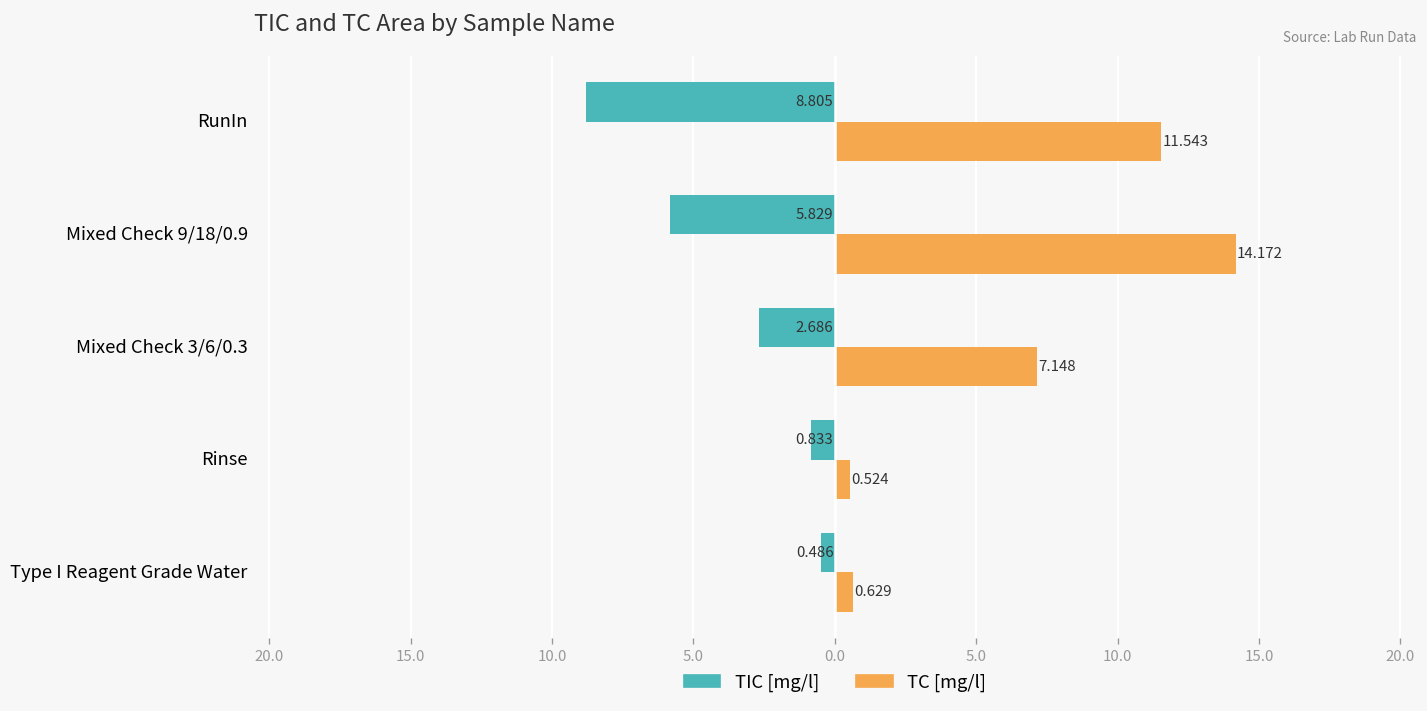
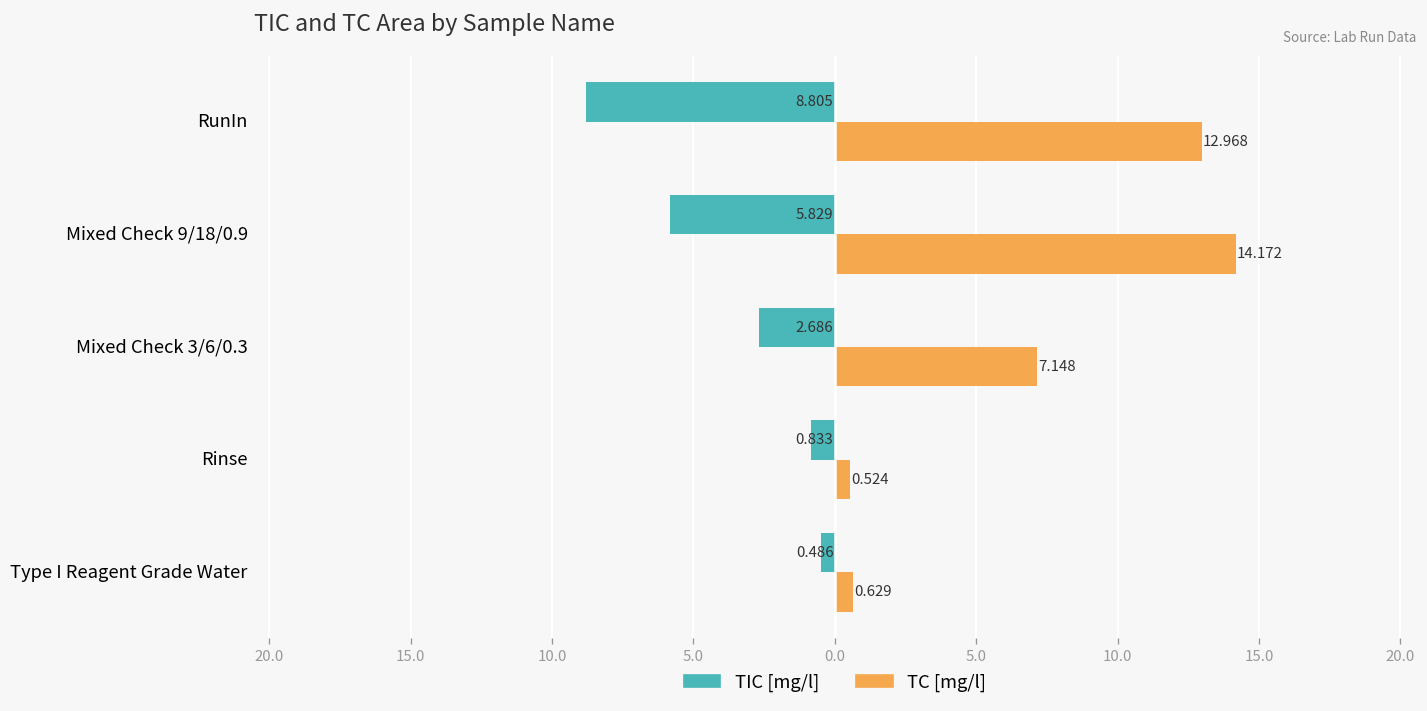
TC [mg/l], RunIn: 11.543 -> 12.968
